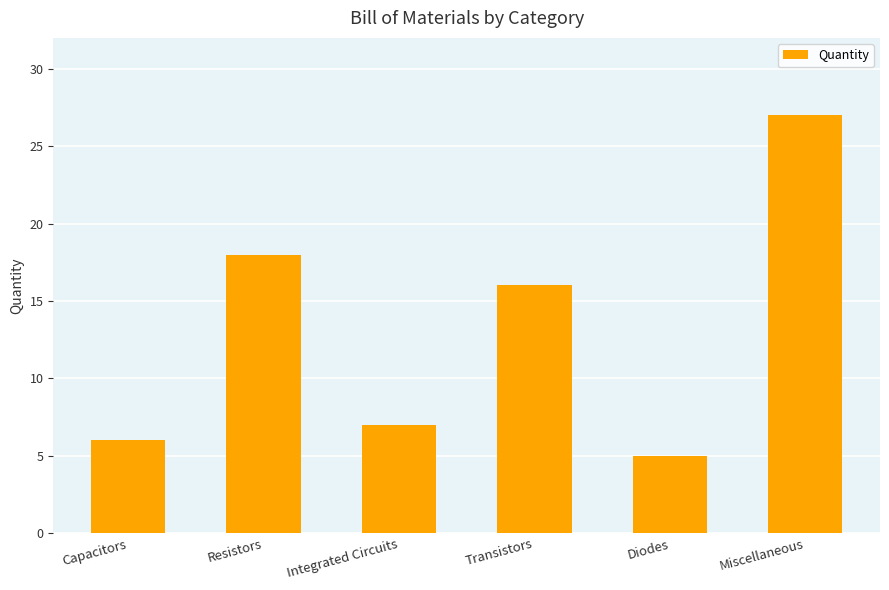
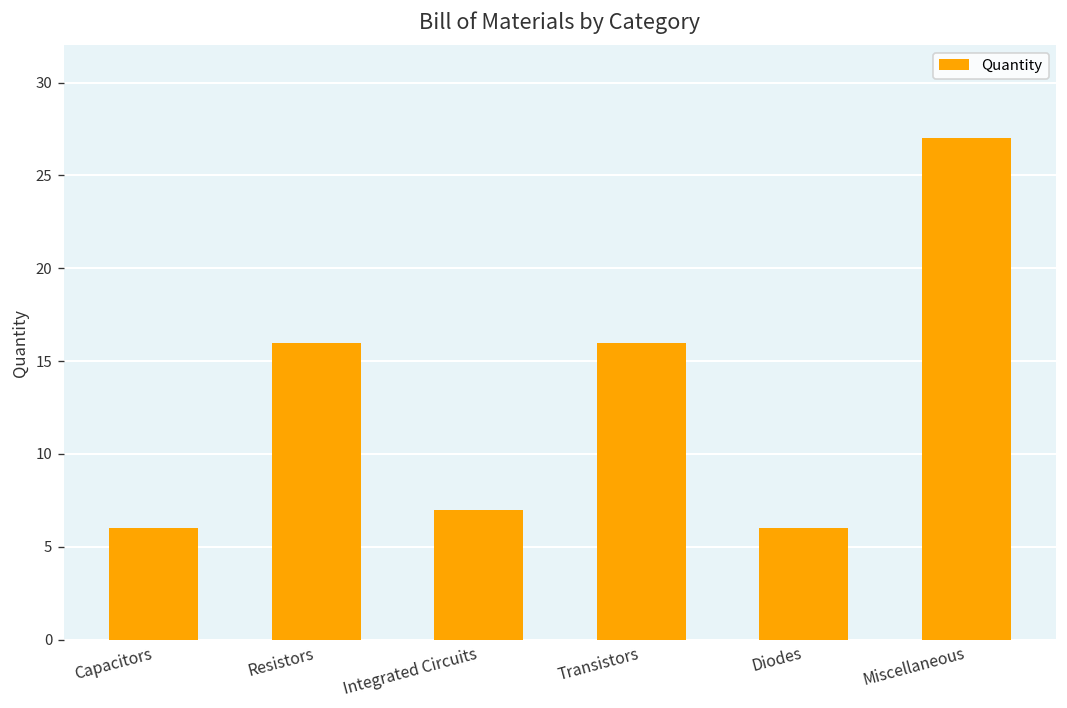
Resistors: 18 -> 16
Diodes: 5 -> 6
